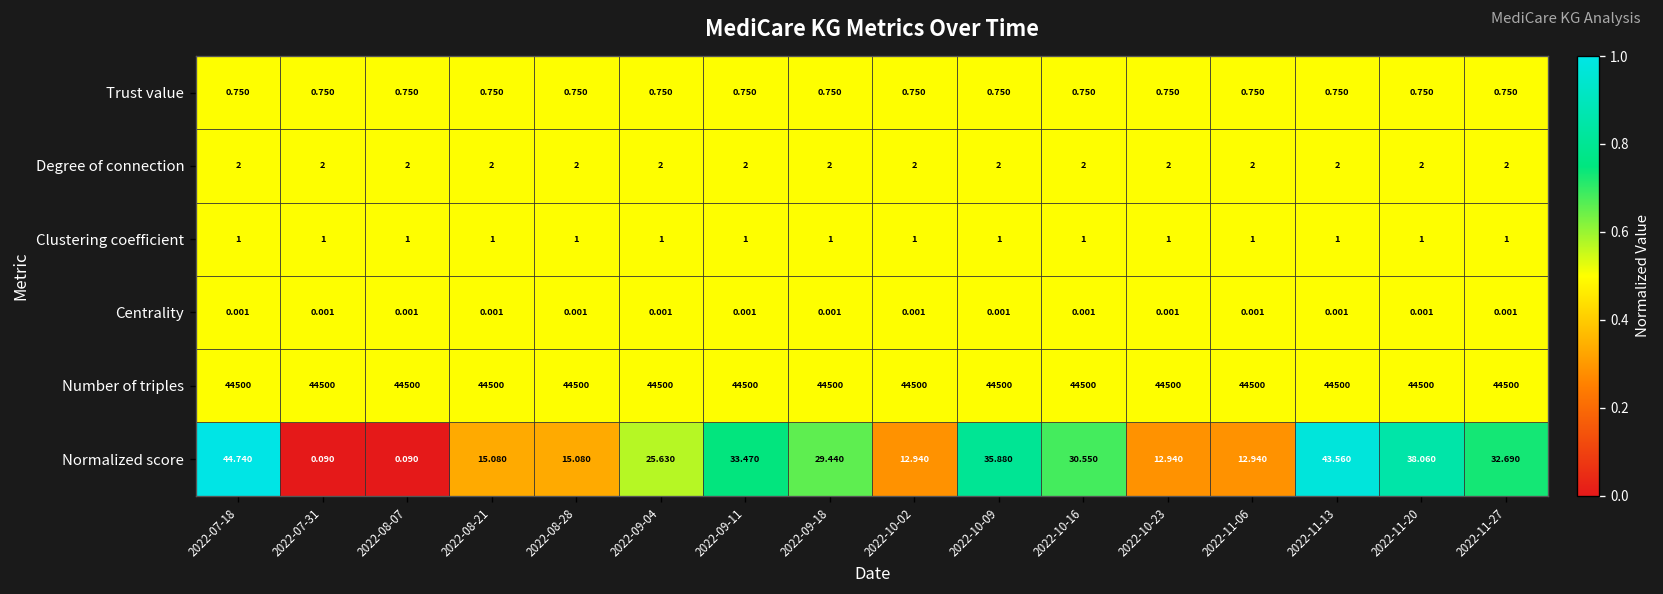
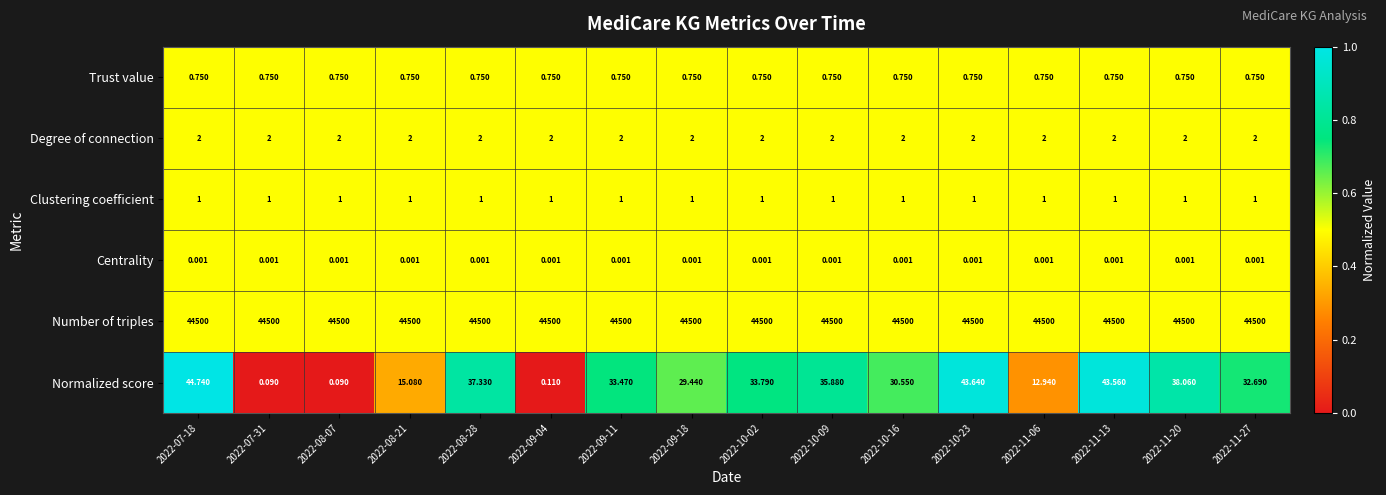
Normalized score, 2022-08-28: 15.080 -> 37.330
Normalized score, 2022-09-04: 25.630 -> 0.110
Normalized score, 2022-10-02: 12.940 -> 33.790
Normalized score, 2022-10-23: 12.940 -> 43.640
